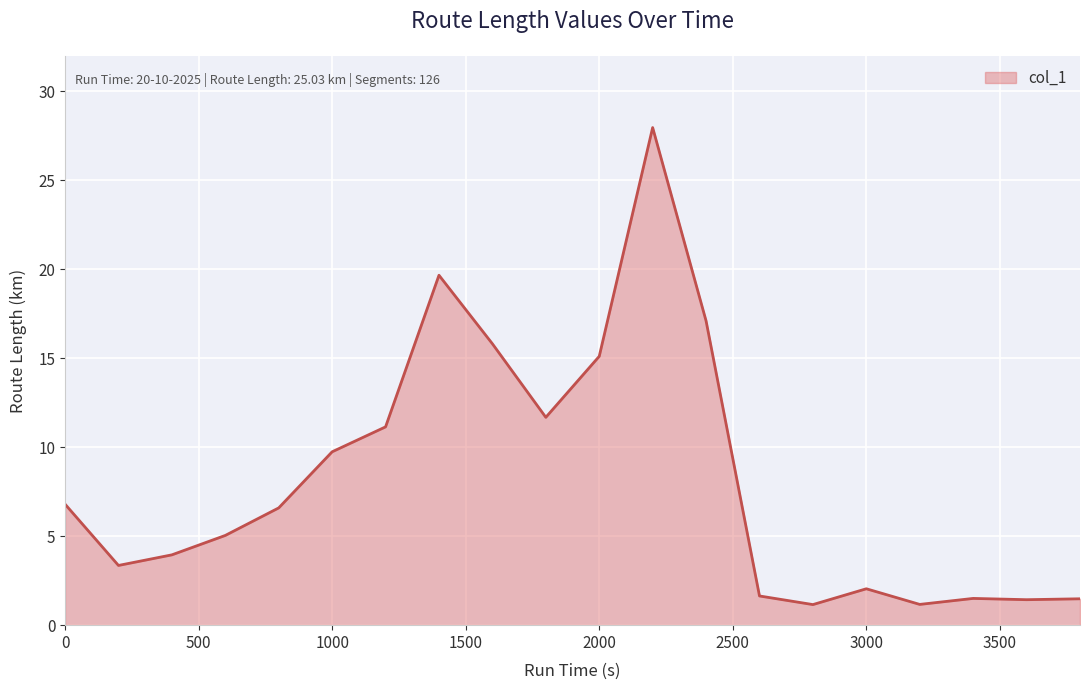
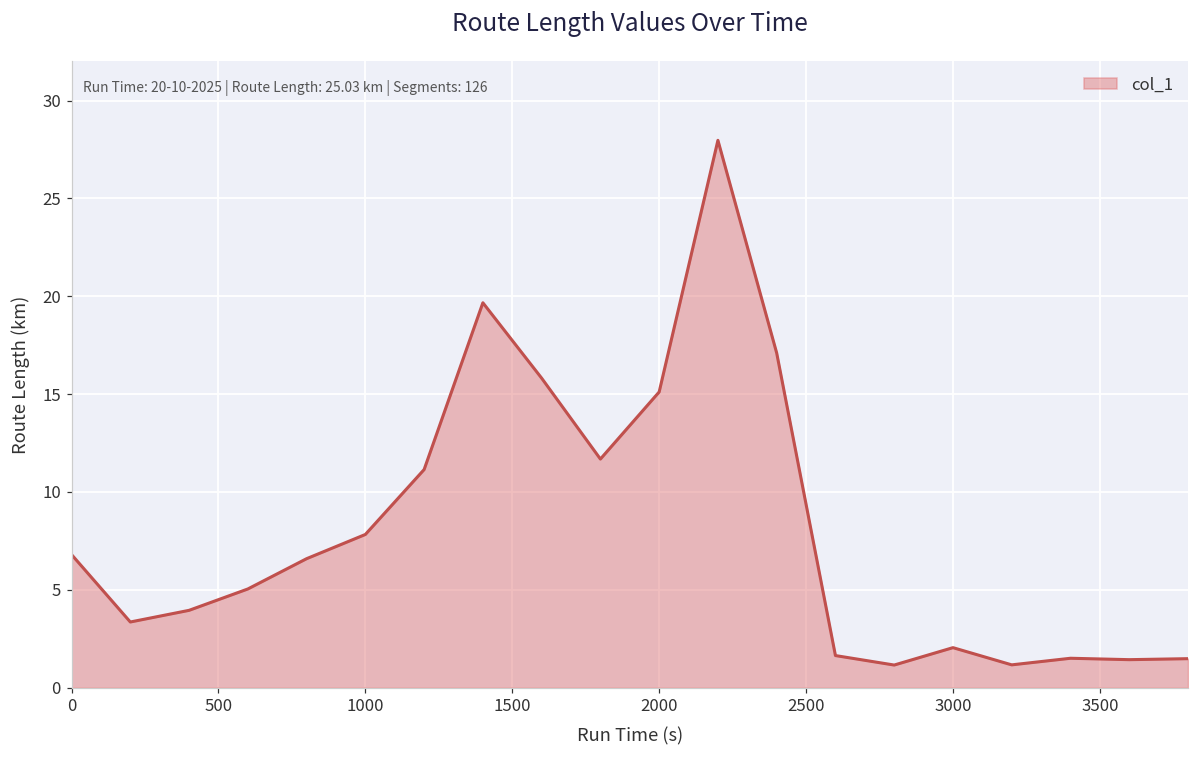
1000: 9.7 -> 7.8
